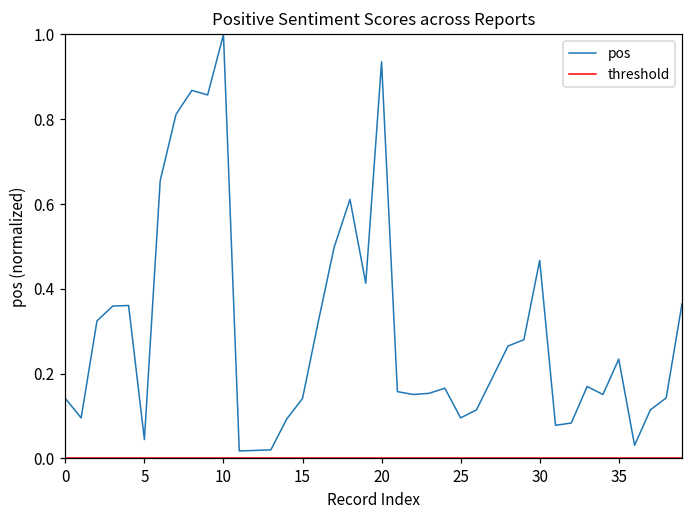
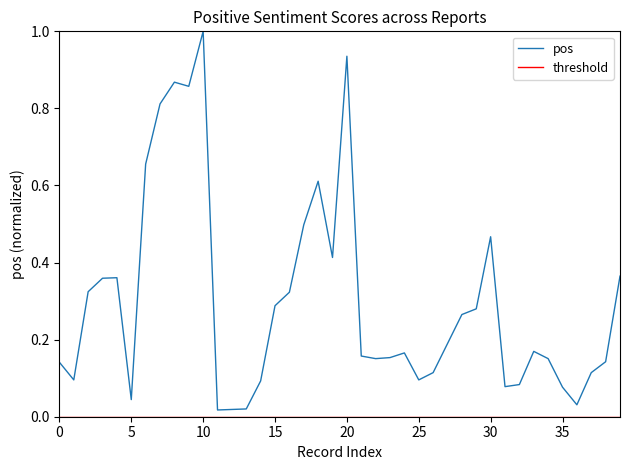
pos, 15: 0.14 -> 0.29
pos, 35: 0.23 -> 0.08
